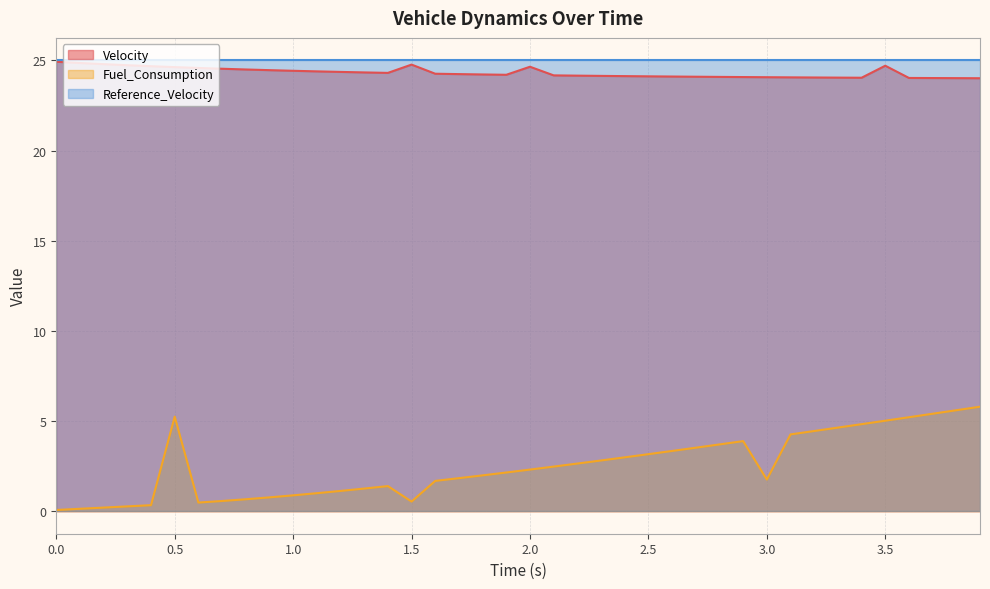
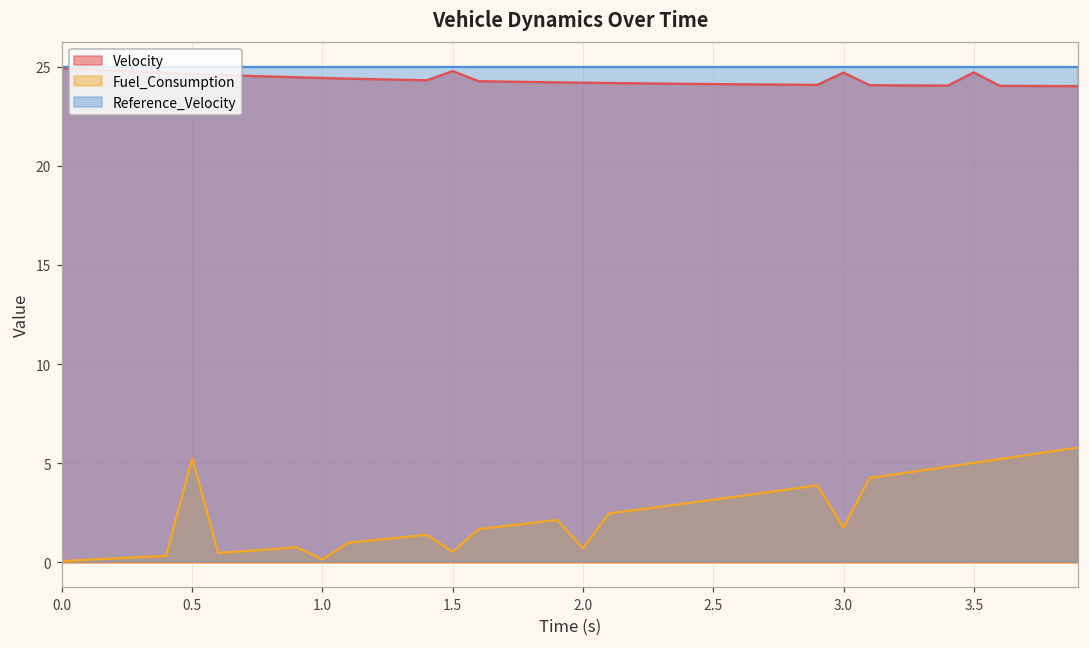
Fuel_Consumption, 1.0: 0.9 -> 0.1
Velocity, 2.0: 24.6 -> 24.2
Fuel_Consumption, 2.0: 2.3 -> 0.7
Velocity, 3.0: 24.1 -> 24.7
